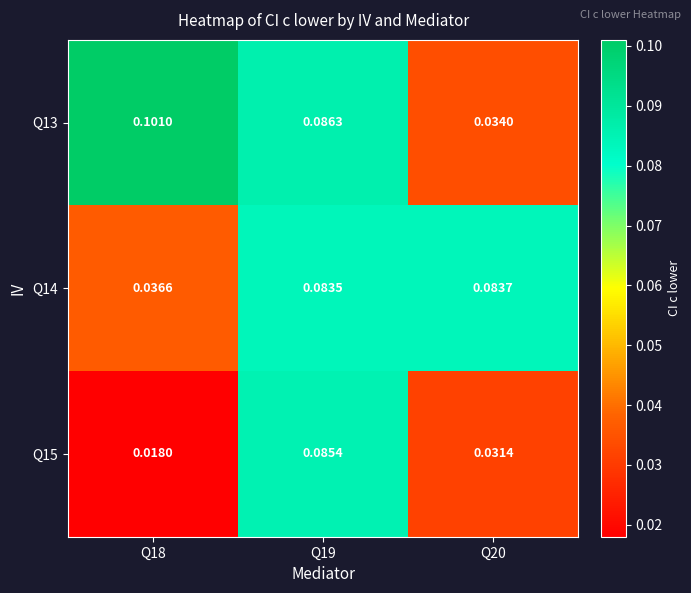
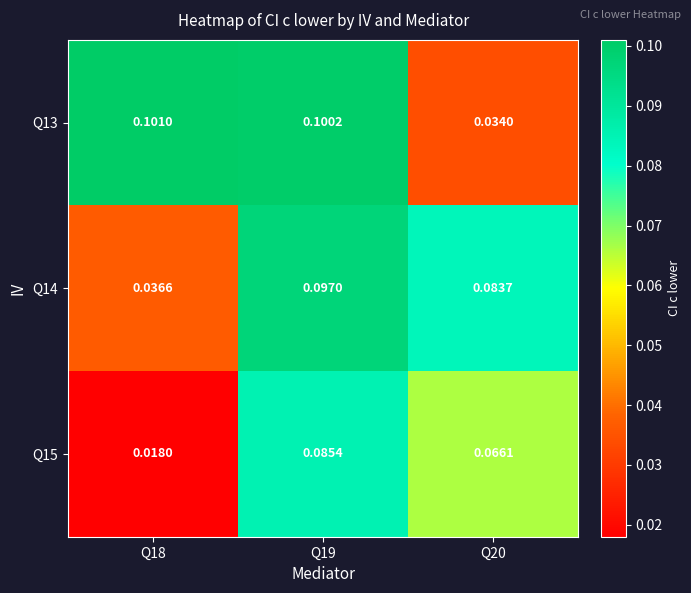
Q13, Q19: 0.0863 -> 0.1002
Q14, Q19: 0.0835 -> 0.0970
Q15, Q20: 0.0314 -> 0.0661
